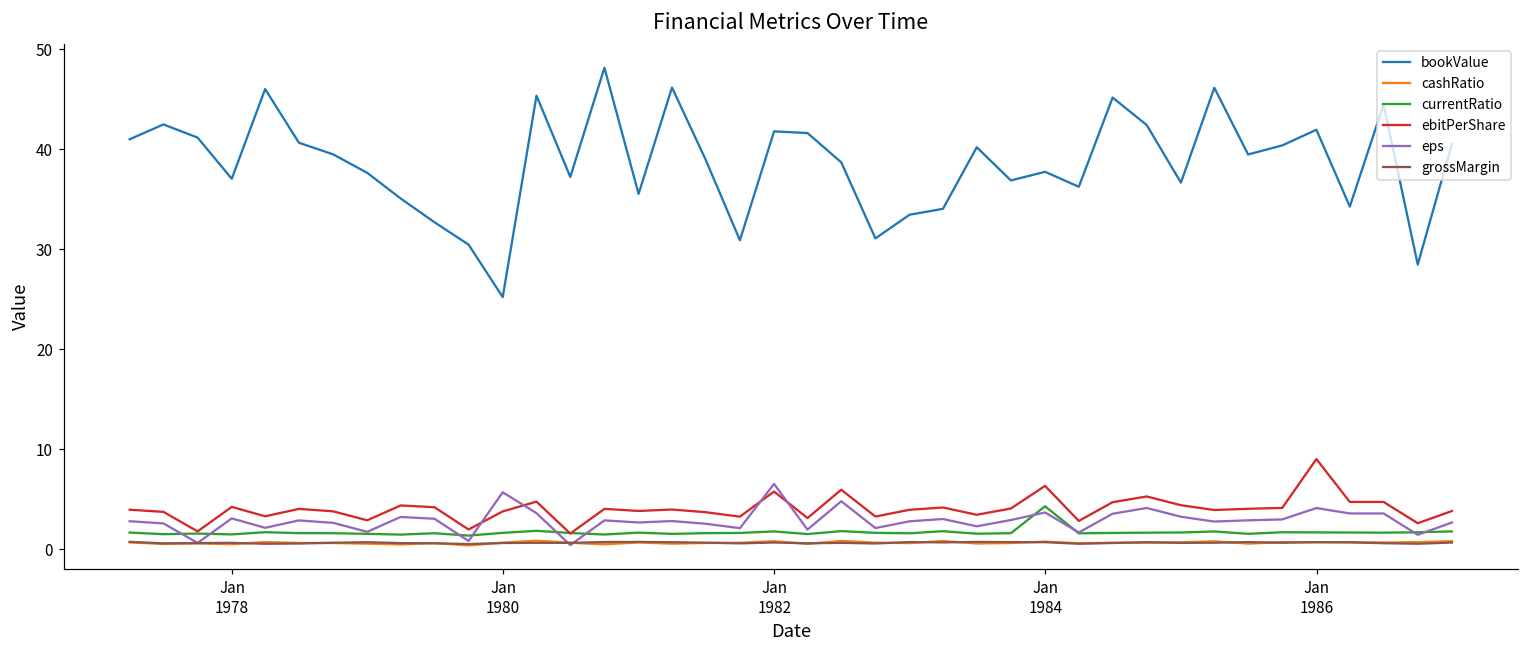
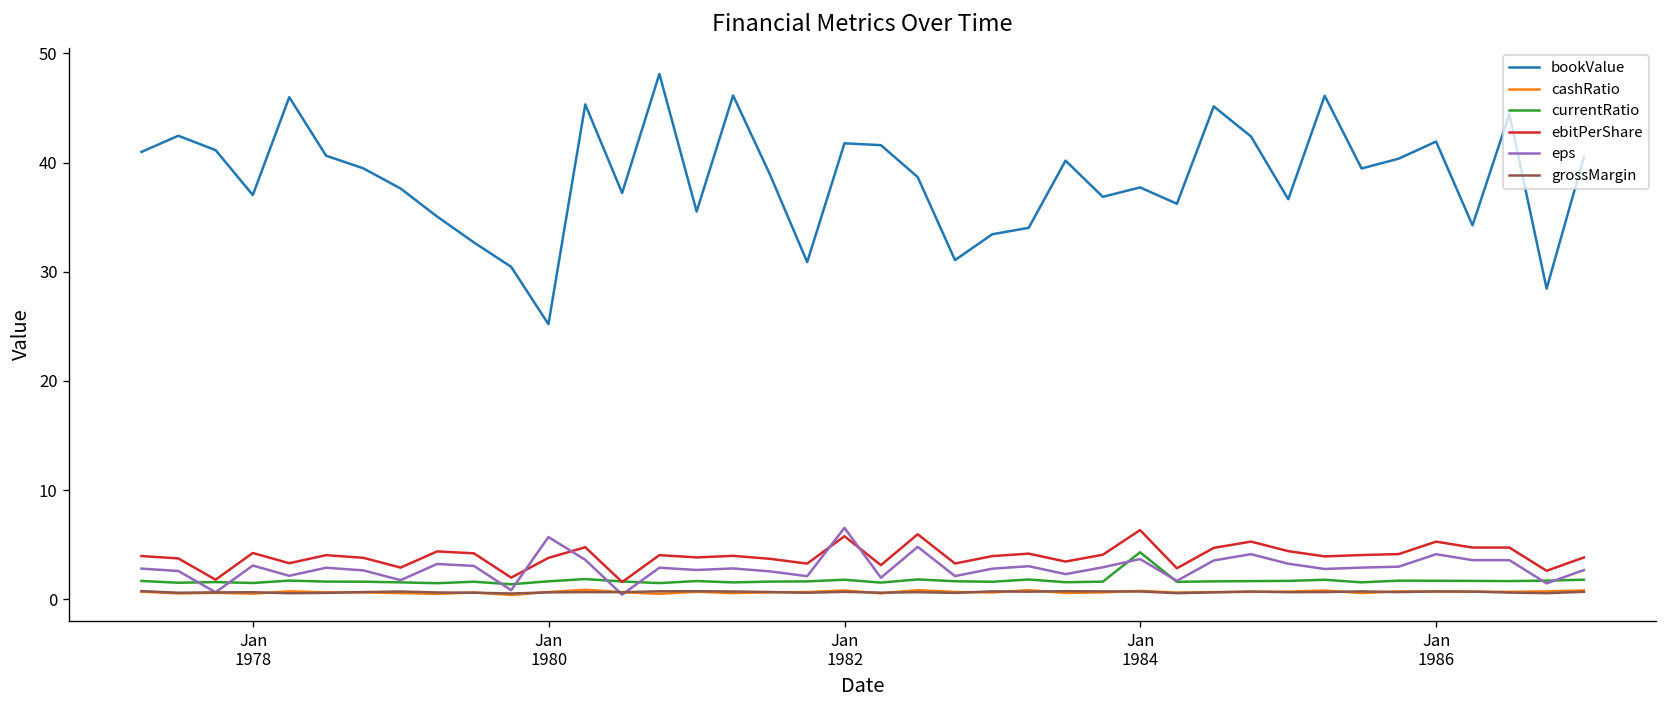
ebitPerShare, Jan 1986: 9 -> 5
